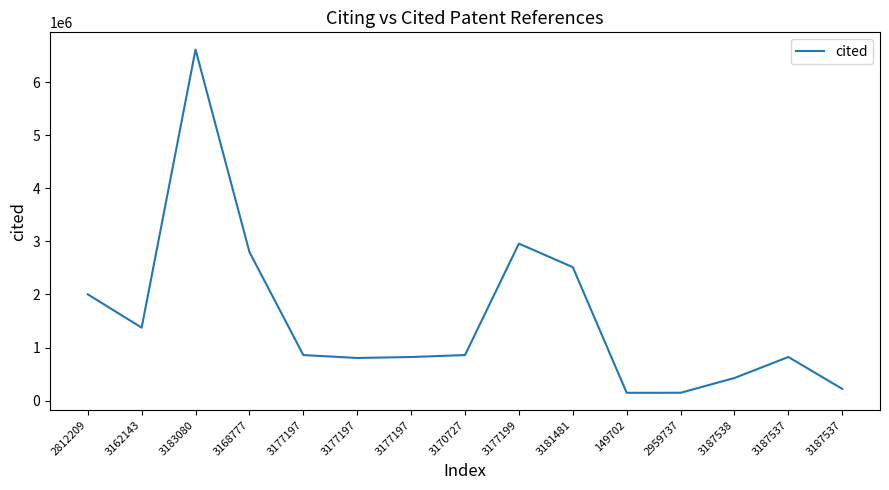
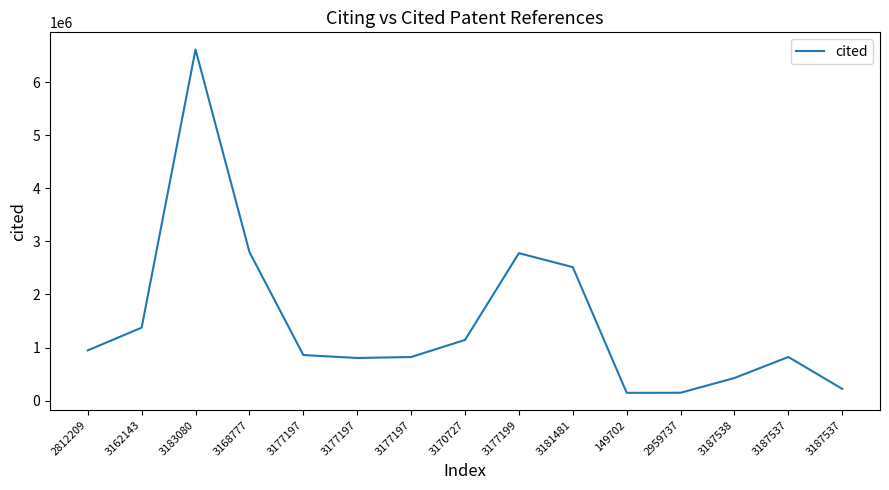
2812209: 2000000 -> 900000
3170727: 900000 -> 1100000
3177199: 3000000 -> 2800000
